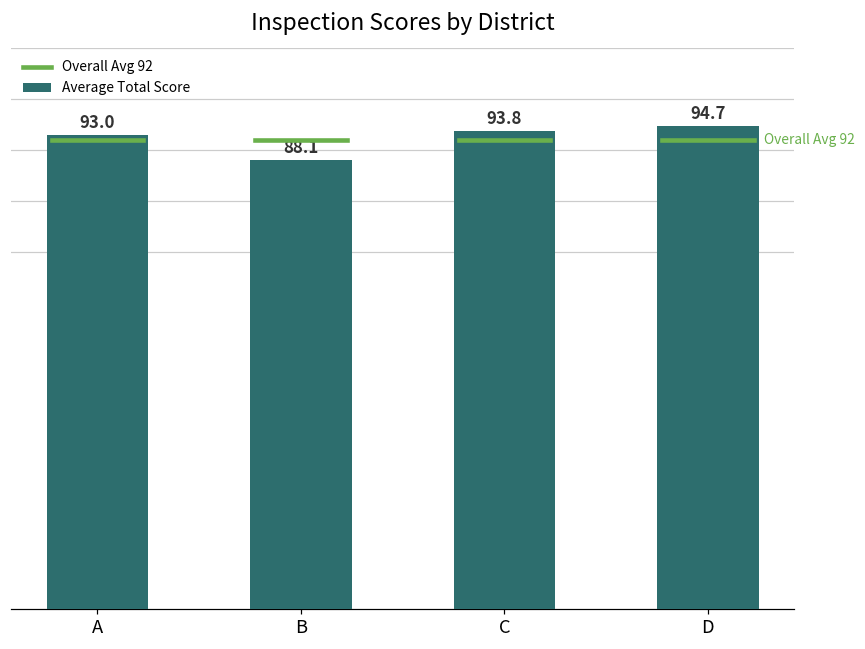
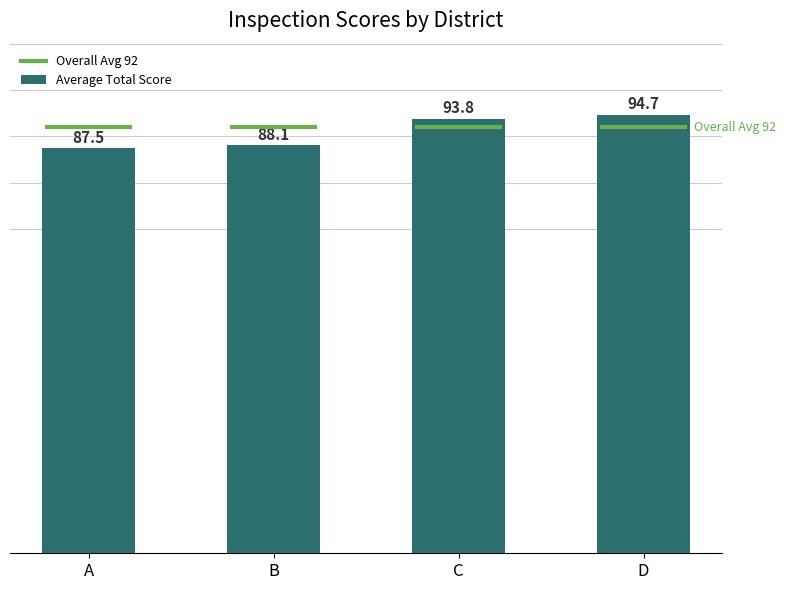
Average Total Score, A: 93.0 -> 87.5
